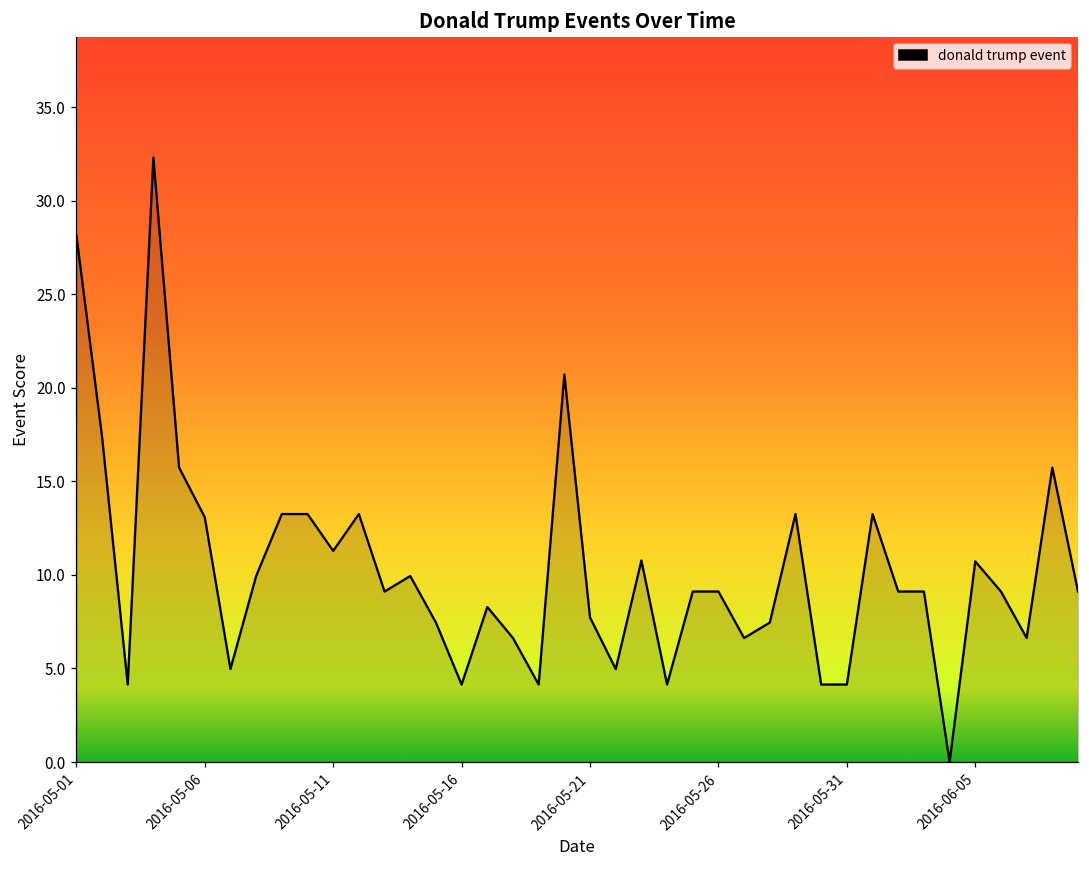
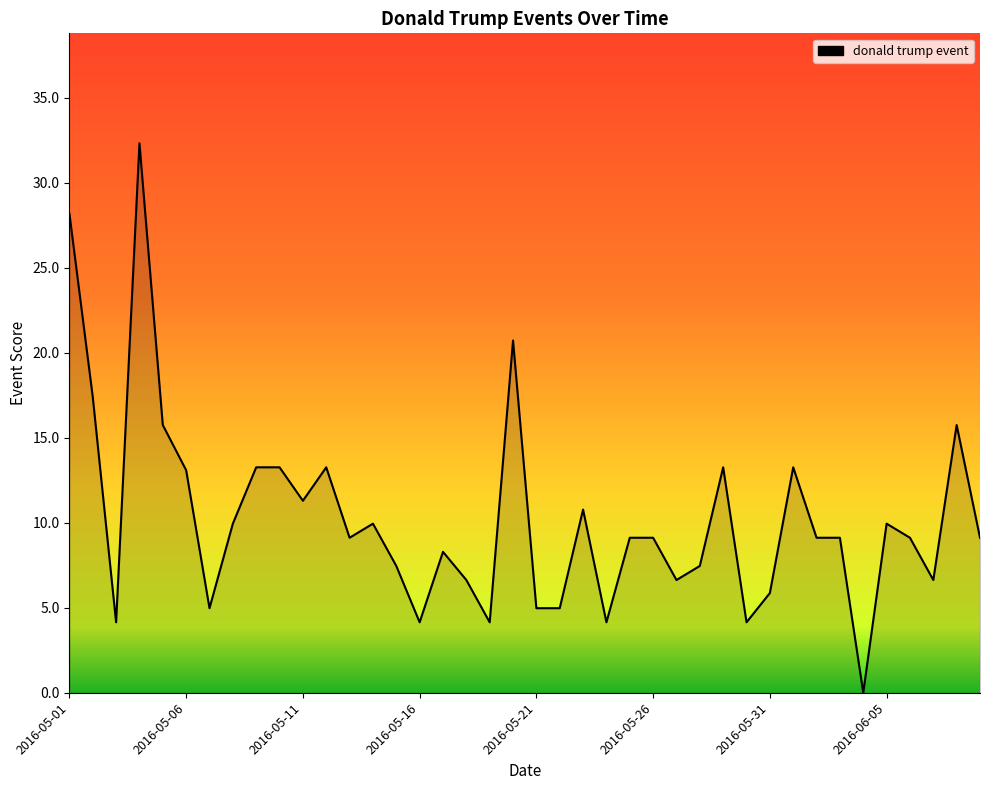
2016-05-21: 7.7 -> 5.0
2016-05-31: 4.1 -> 5.9
2016-06-05: 10.7 -> 9.9
